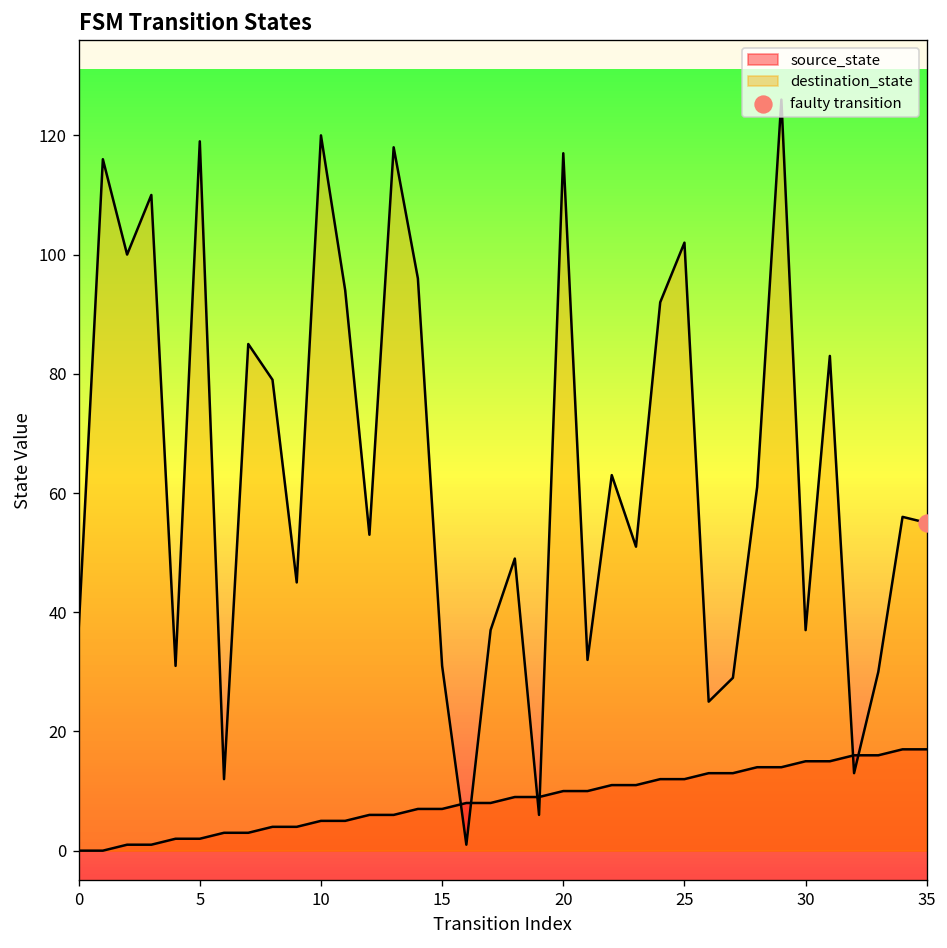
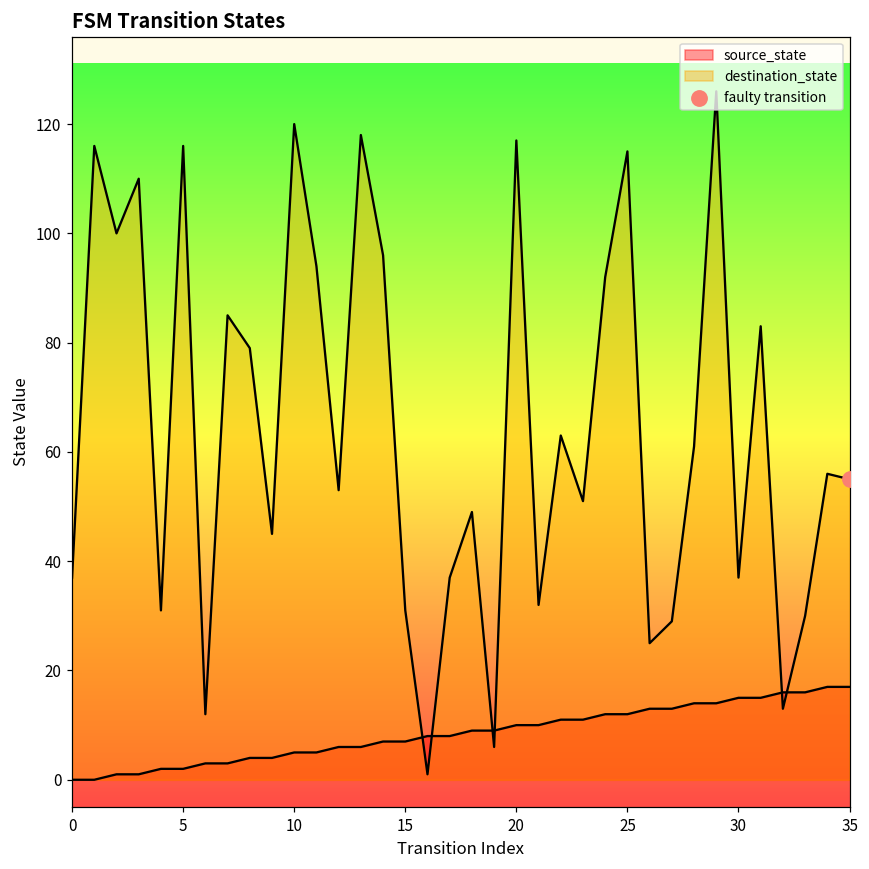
destination_state, 5: 119 -> 116
destination_state, 25: 102 -> 115
